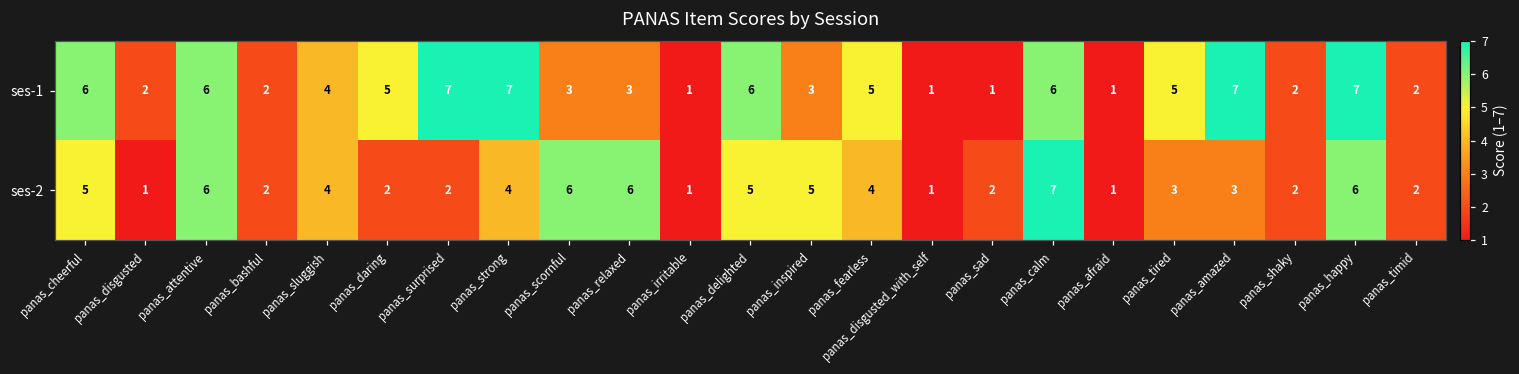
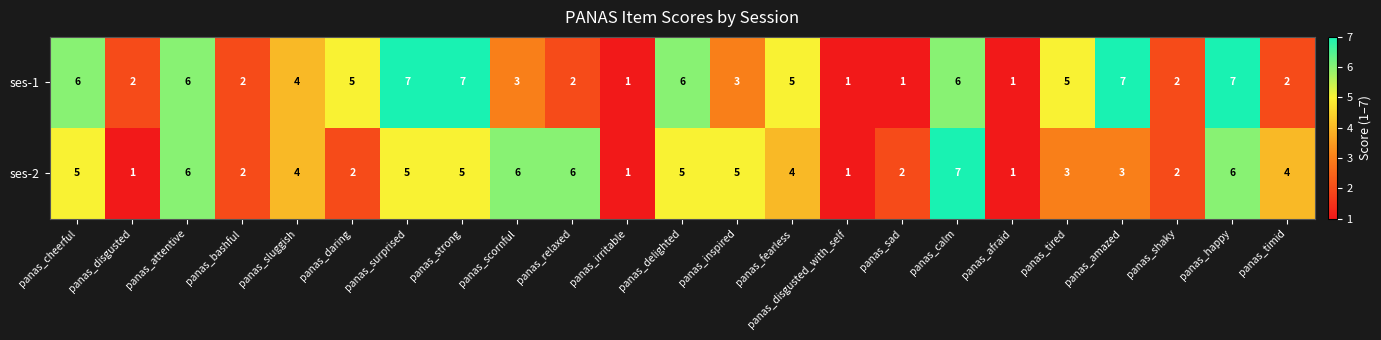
ses-1, panas_relaxed: 3 -> 2
ses-2, panas_surprised: 2 -> 5
ses-2, panas_strong: 4 -> 5
ses-2, panas_timid: 2 -> 4
